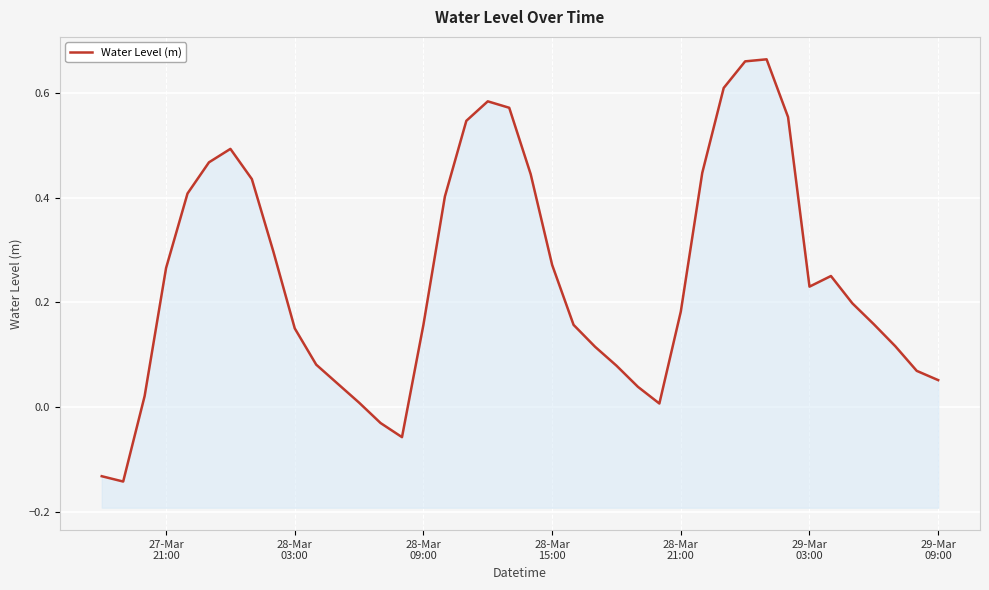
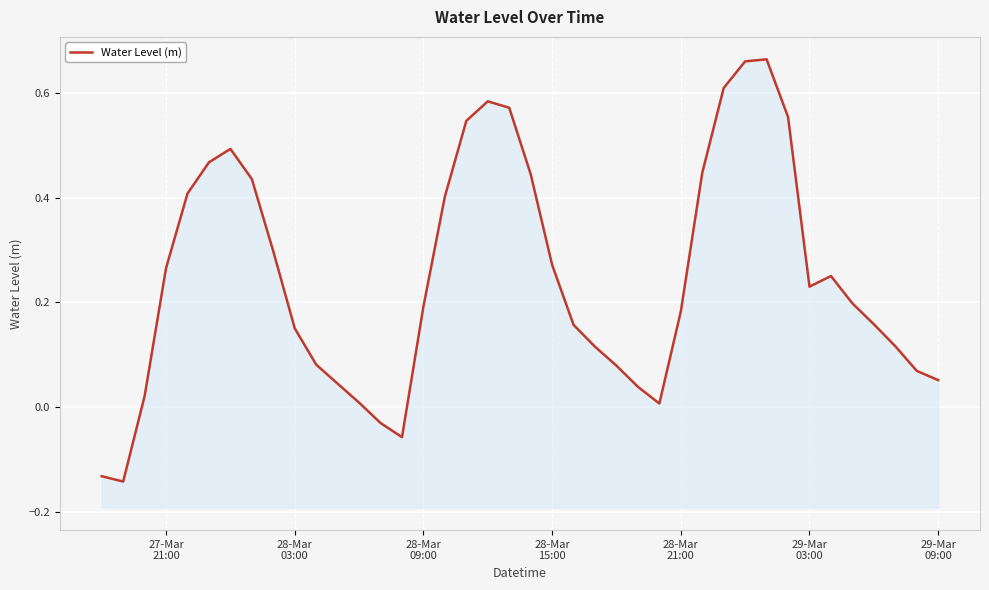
28-Mar 09:00: 0.16 -> 0.19
